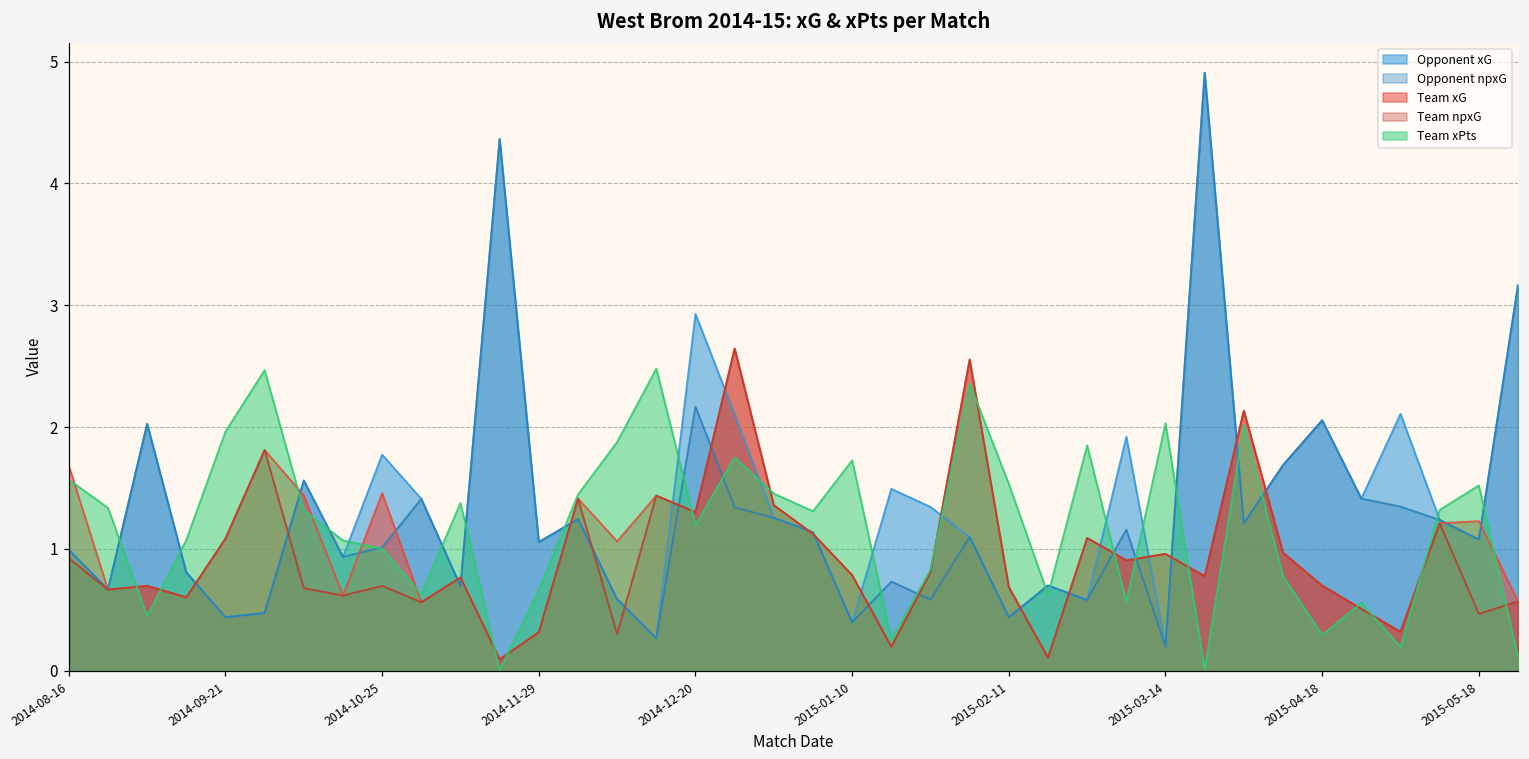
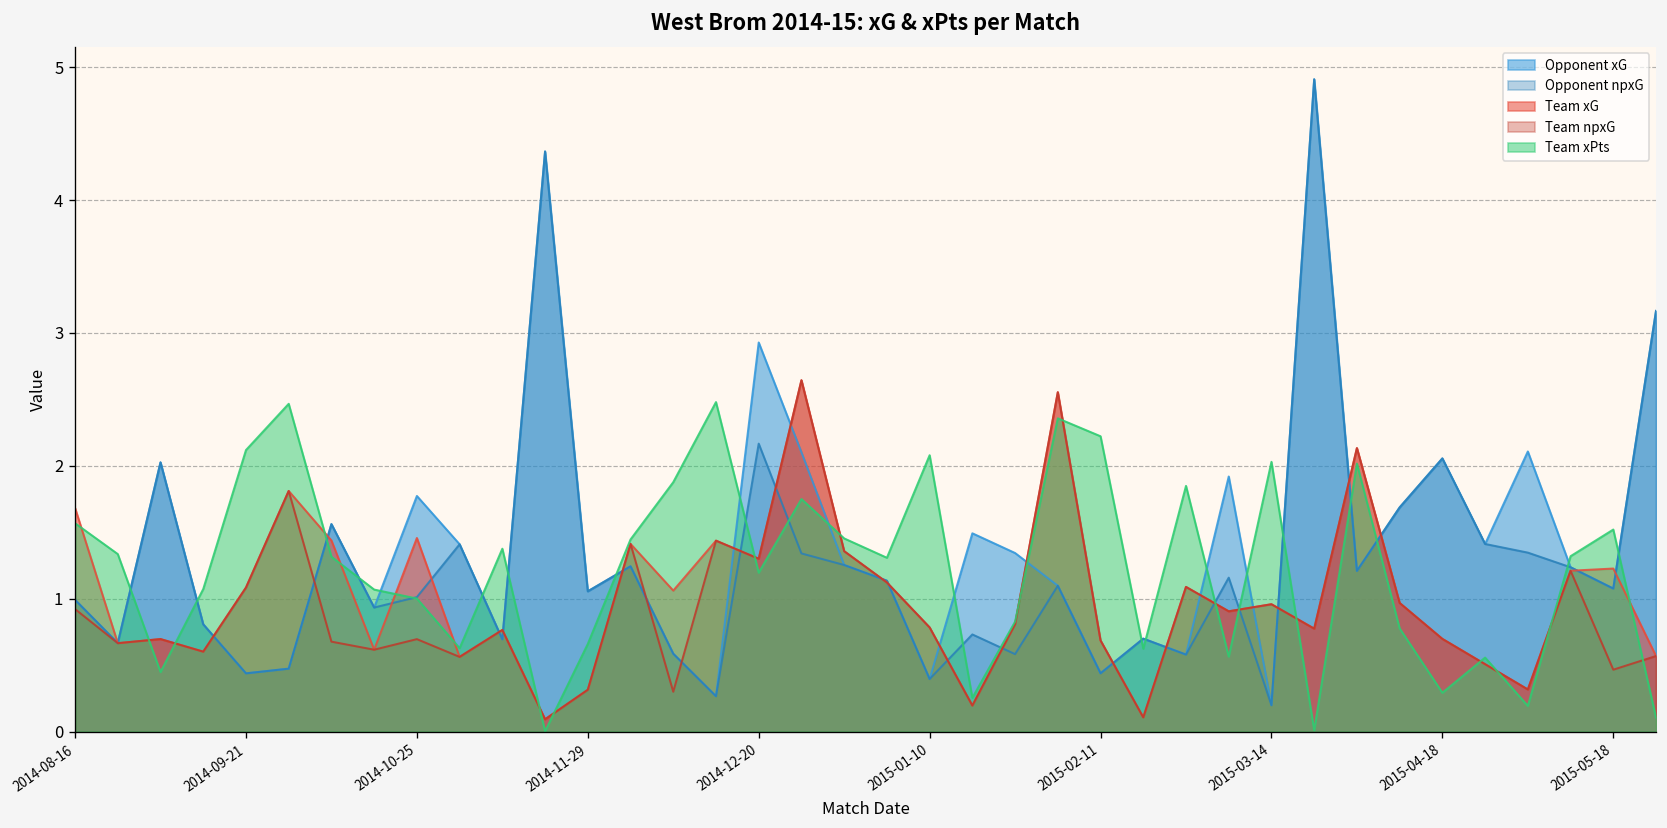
Team xPts, 2014-09-21: 1.96 -> 2.12
Team xPts, 2015-01-10: 1.73 -> 2.08
Team xPts, 2015-02-11: 1.53 -> 2.22
